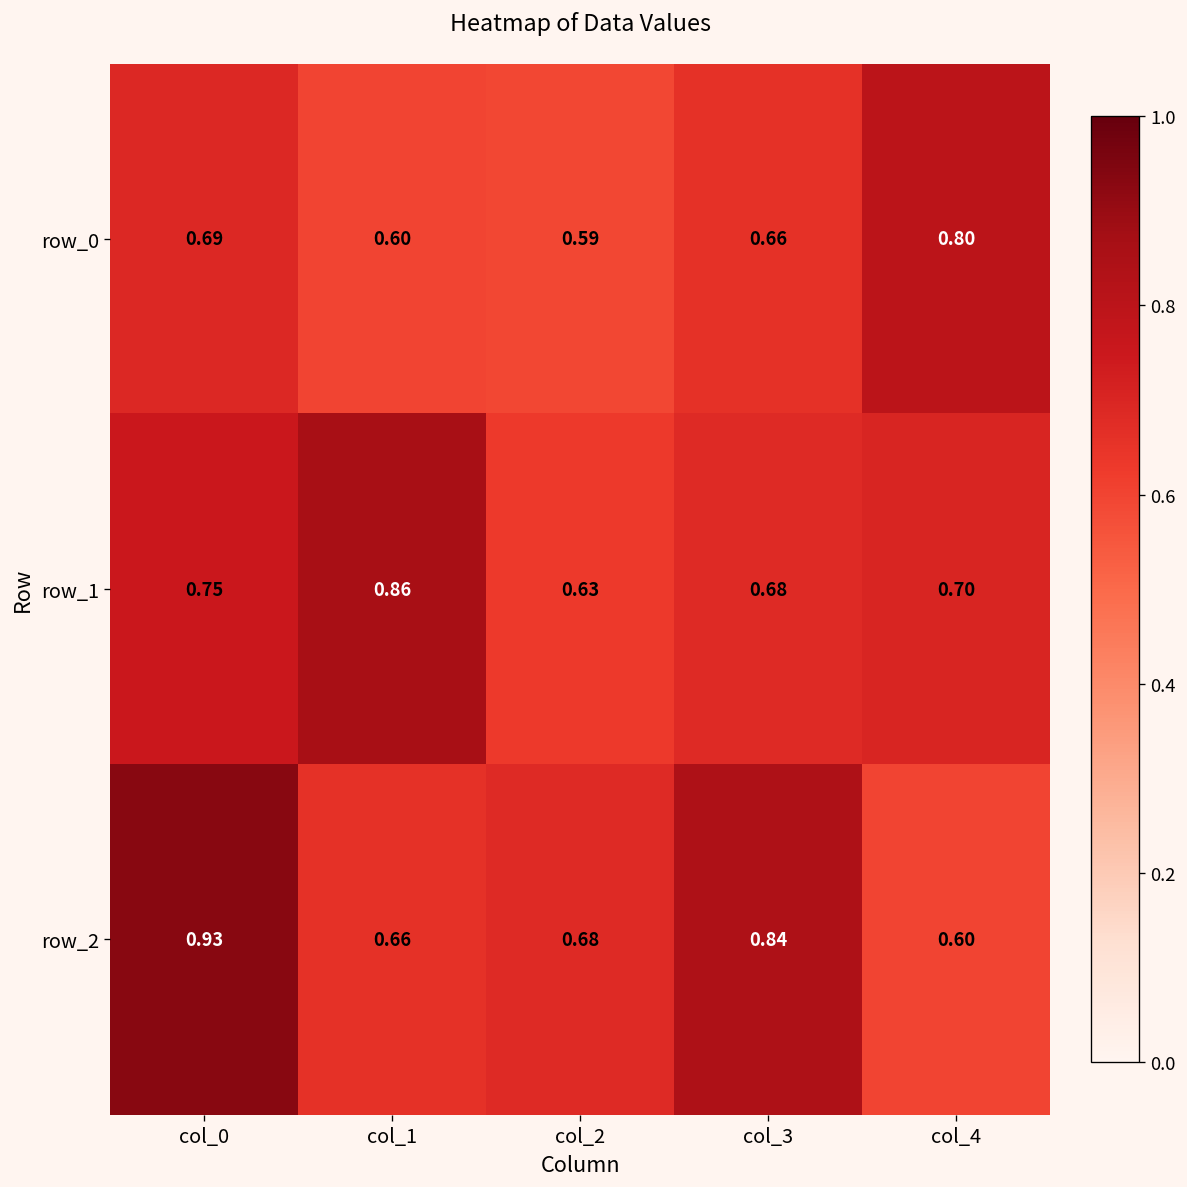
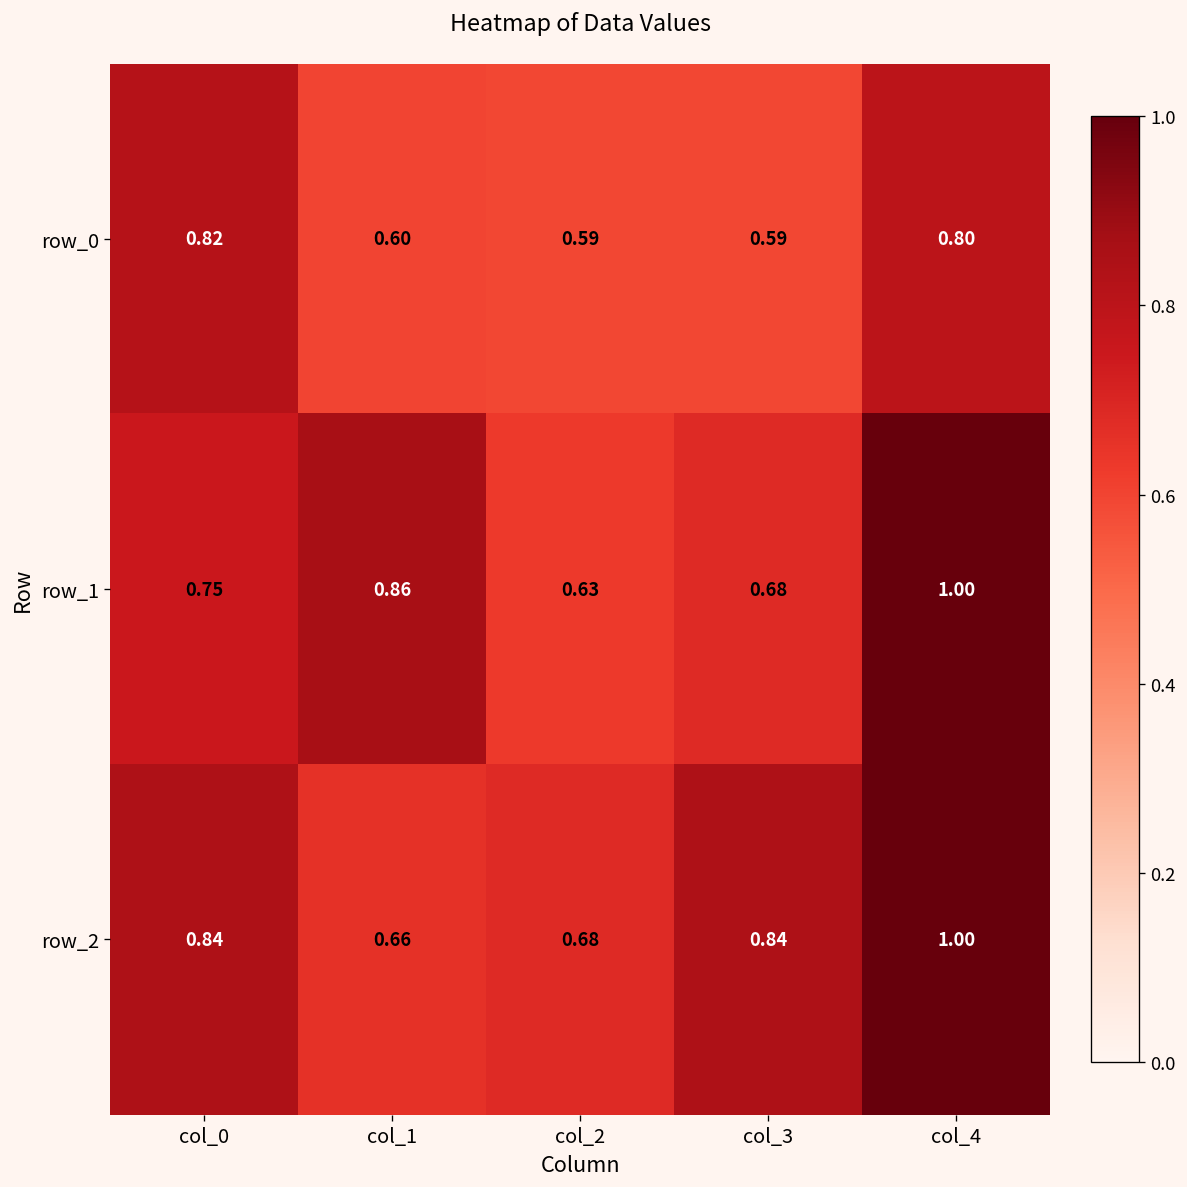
row_0, col_0: 0.69 -> 0.82
row_0, col_3: 0.66 -> 0.59
row_1, col_4: 0.70 -> 1.00
row_2, col_0: 0.93 -> 0.84
row_2, col_4: 0.60 -> 1.00
